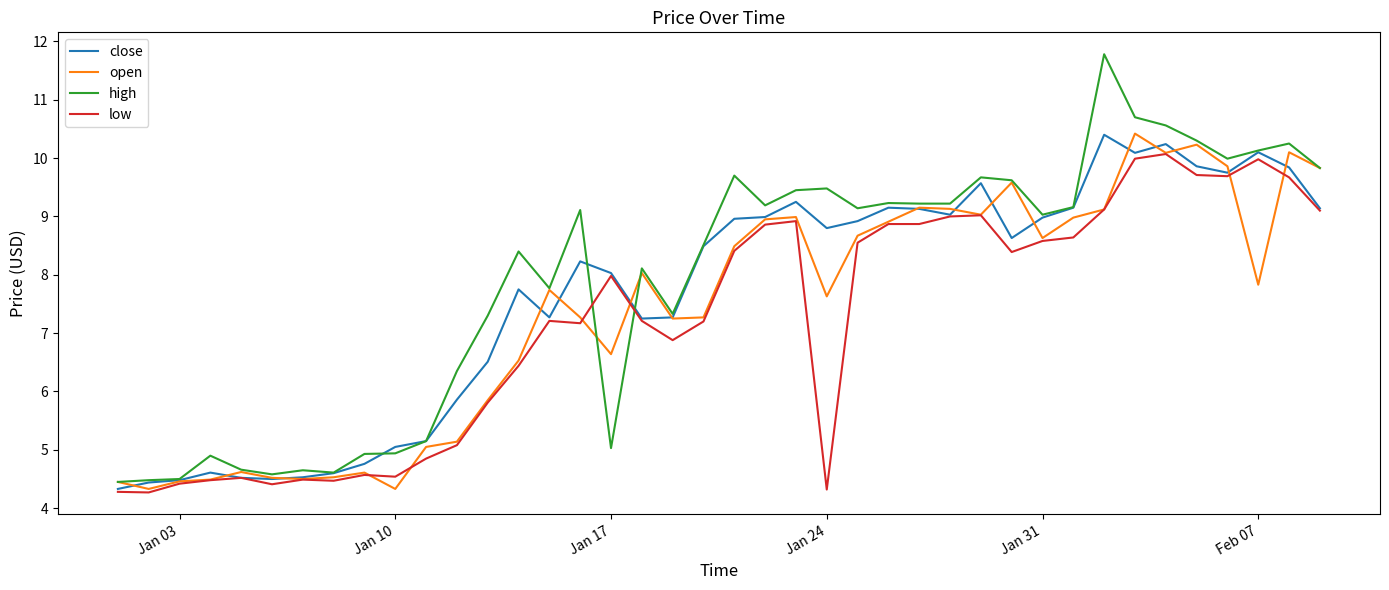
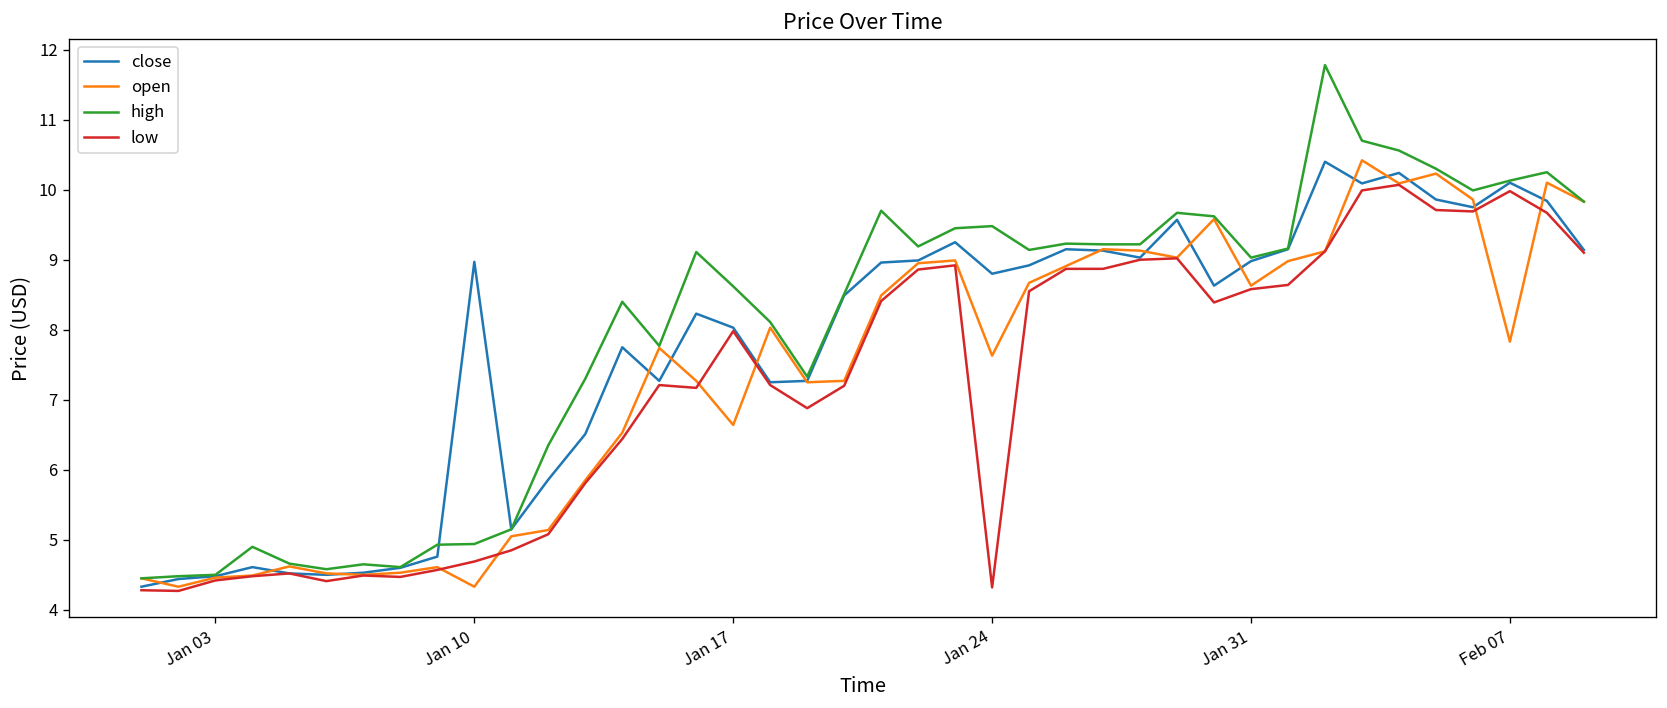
close, Jan 10: 5.1 -> 9.0
low, Jan 10: 4.5 -> 4.7
high, Jan 17: 5.0 -> 8.6
